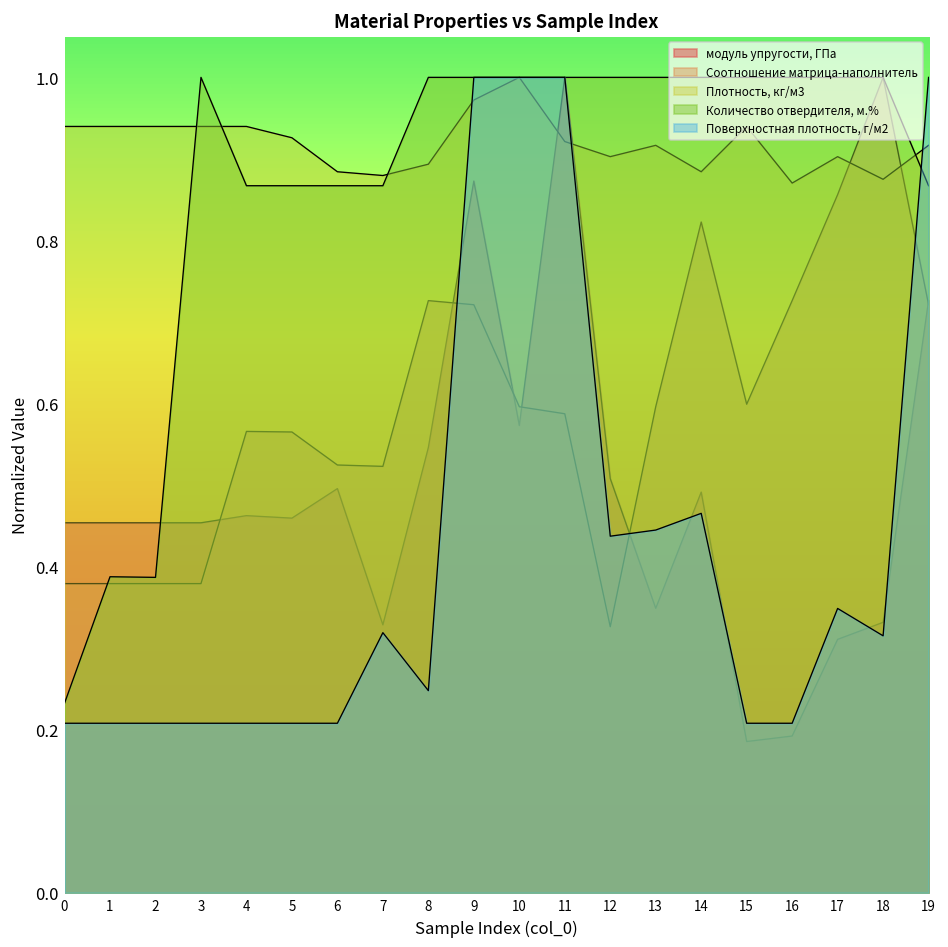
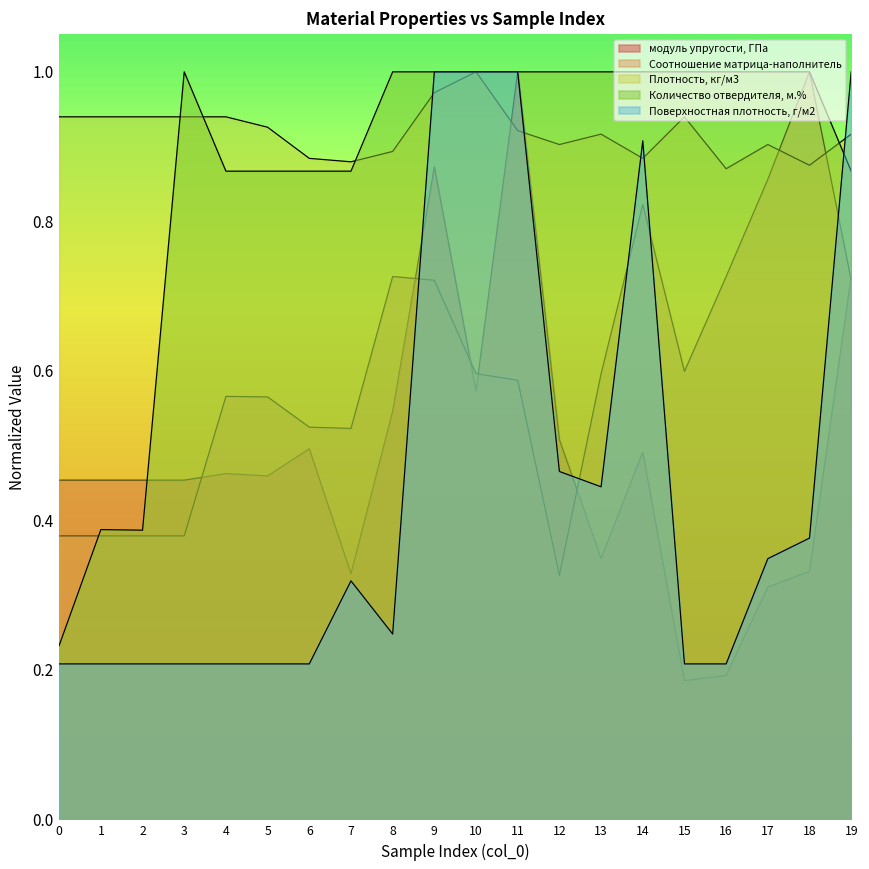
Поверхностная плотность, г/м2, 12: 0.44 -> 0.47
Поверхностная плотность, г/м2, 14: 0.47 -> 0.91
Поверхностная плотность, г/м2, 18: 0.32 -> 0.38
